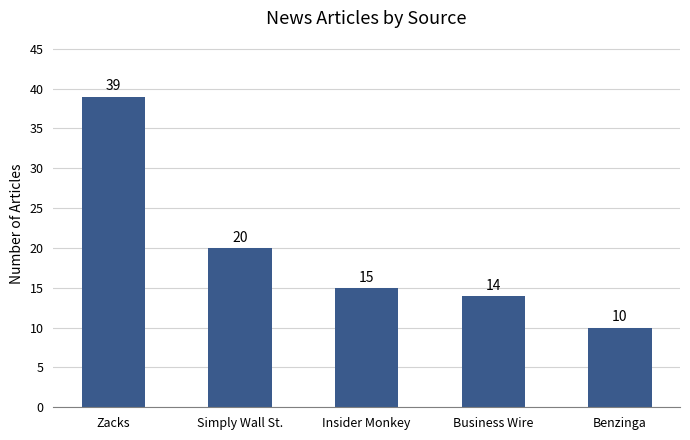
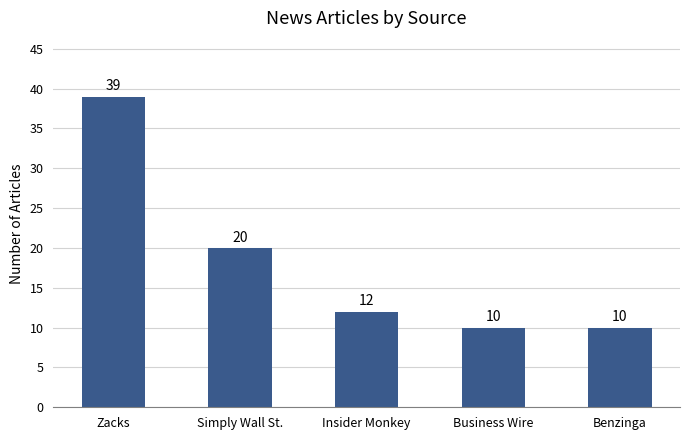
Insider Monkey: 15 -> 12
Business Wire: 14 -> 10
